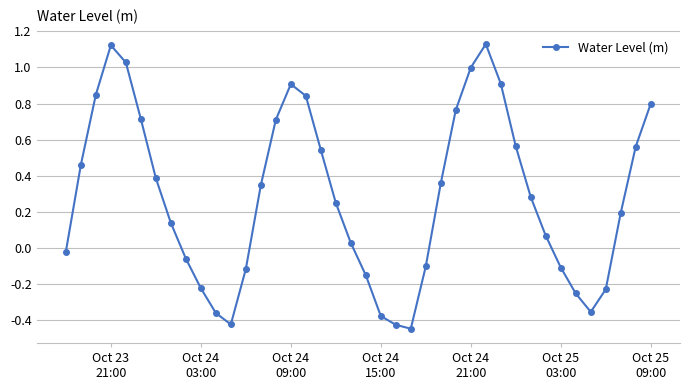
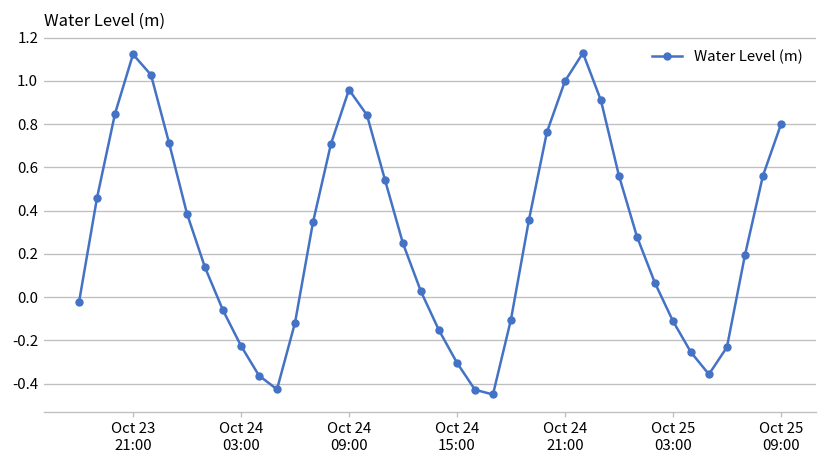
Oct 24 09:00: 0.91 -> 0.96
Oct 24 15:00: -0.38 -> -0.30
